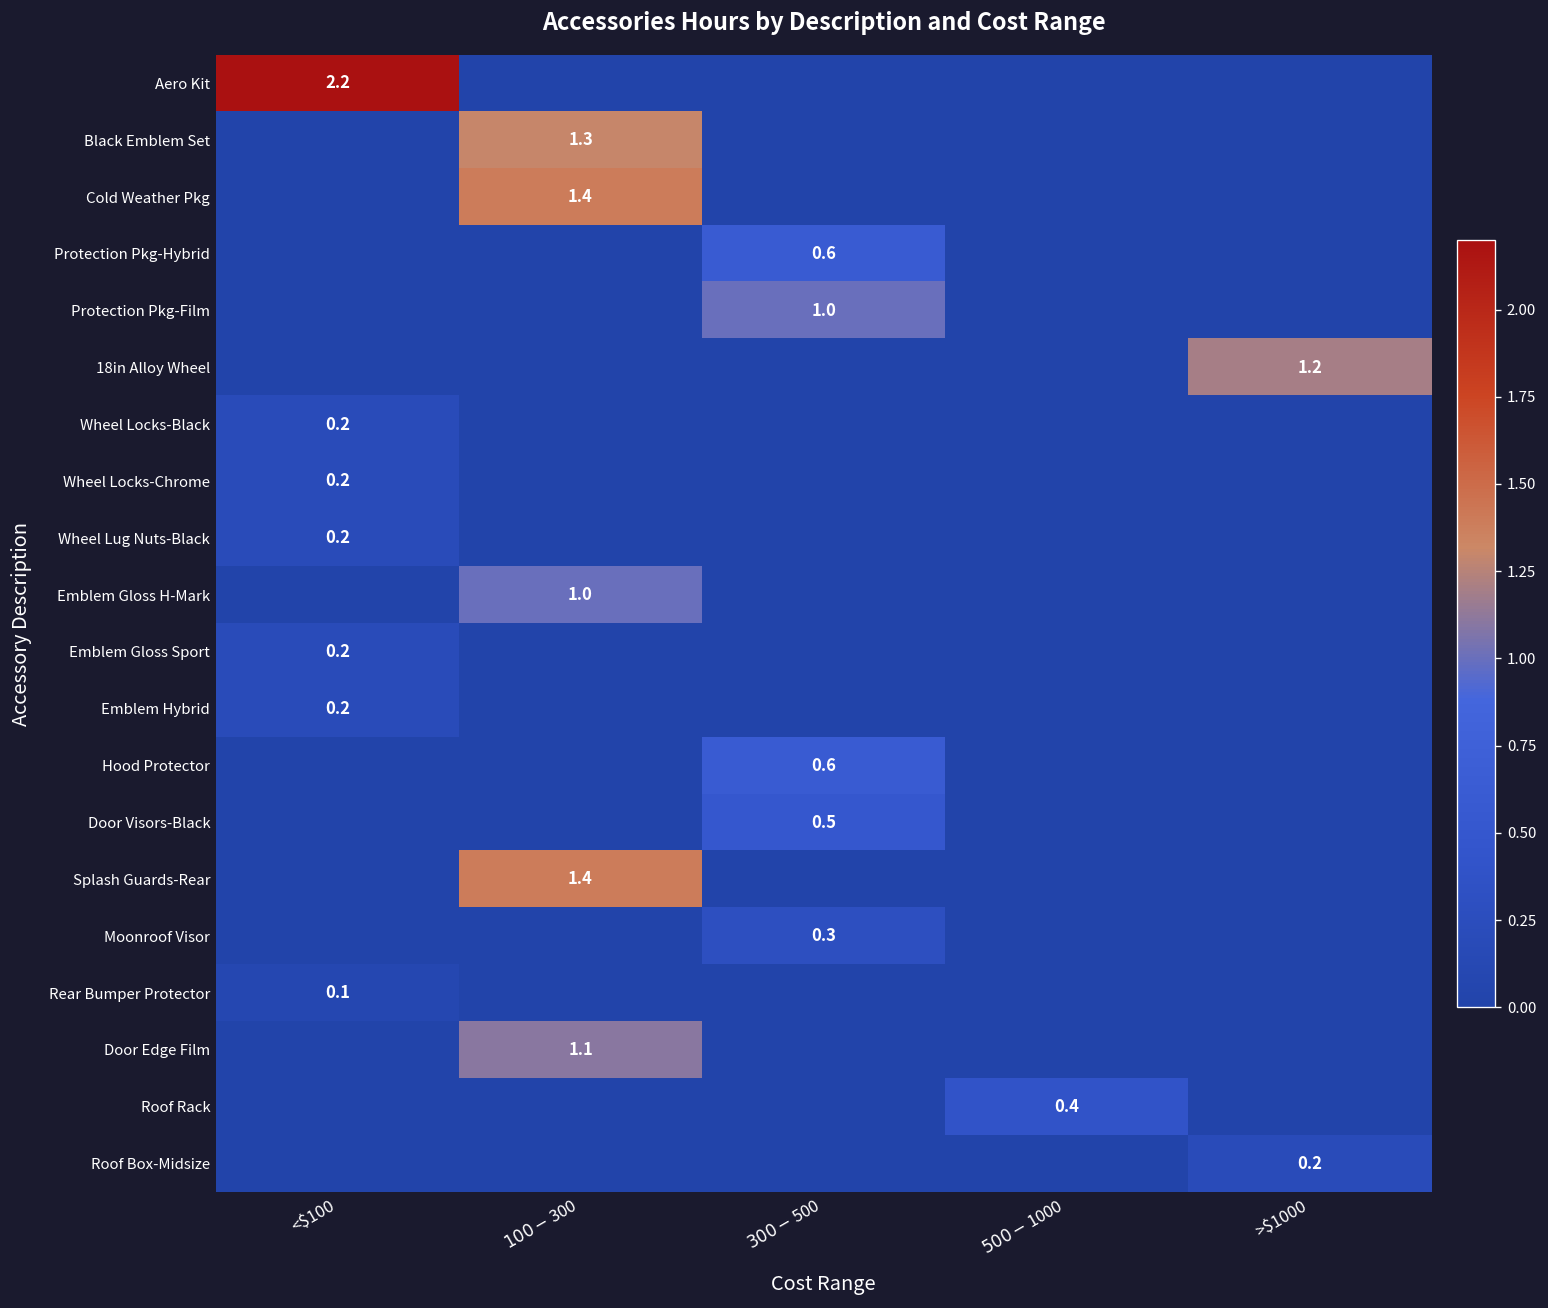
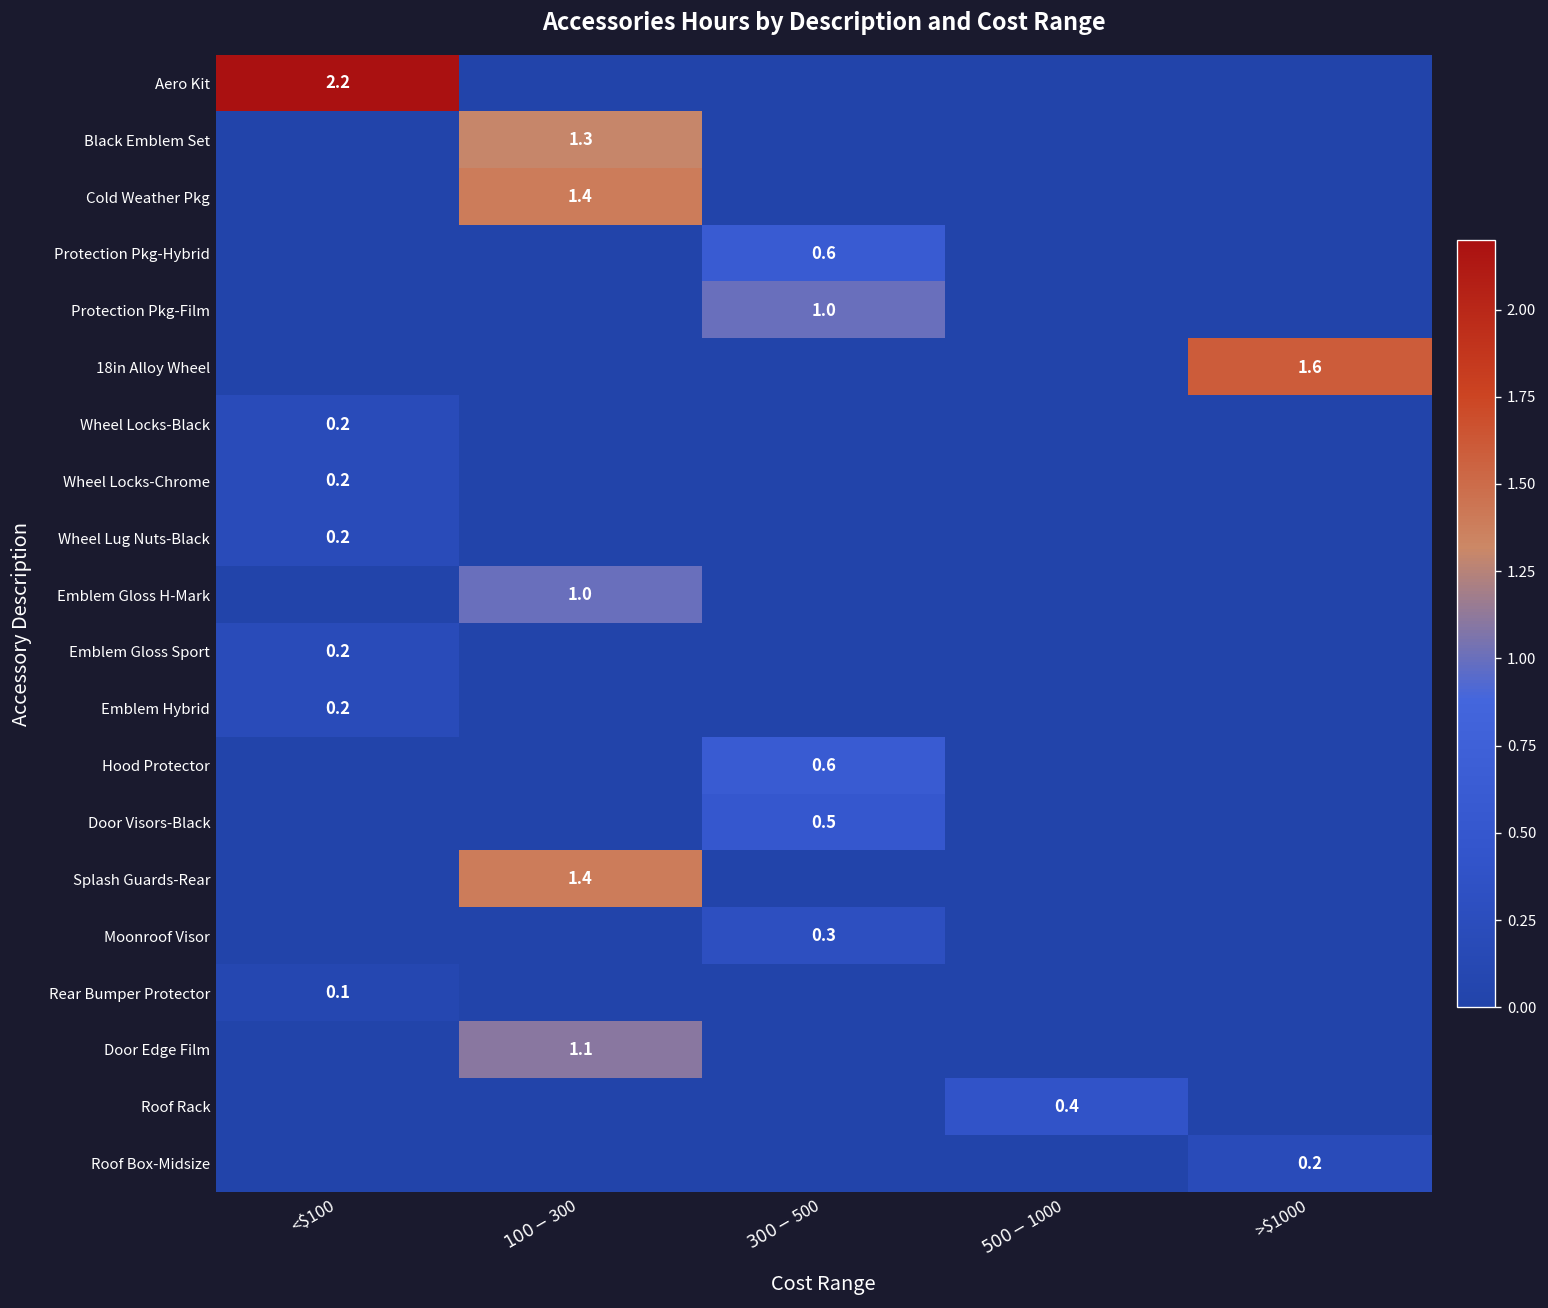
18in Alloy Wheel, >$1000: 1.2 -> 1.6
